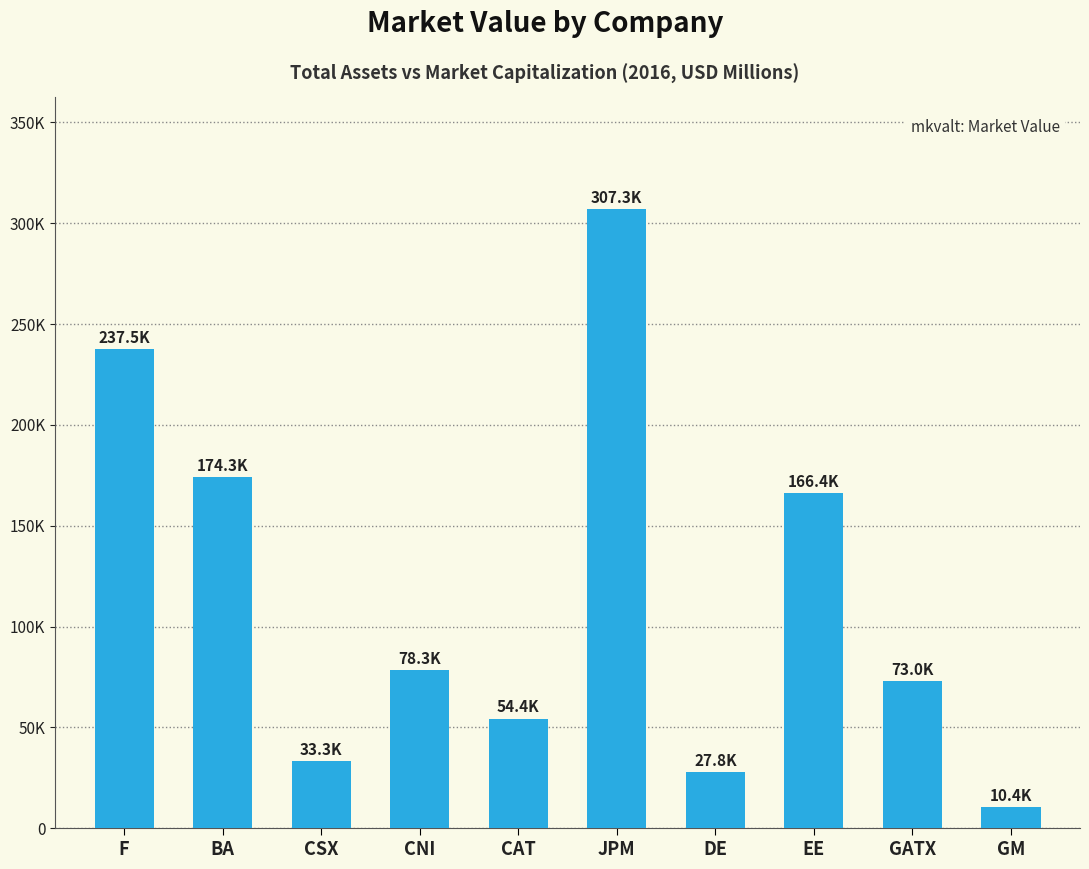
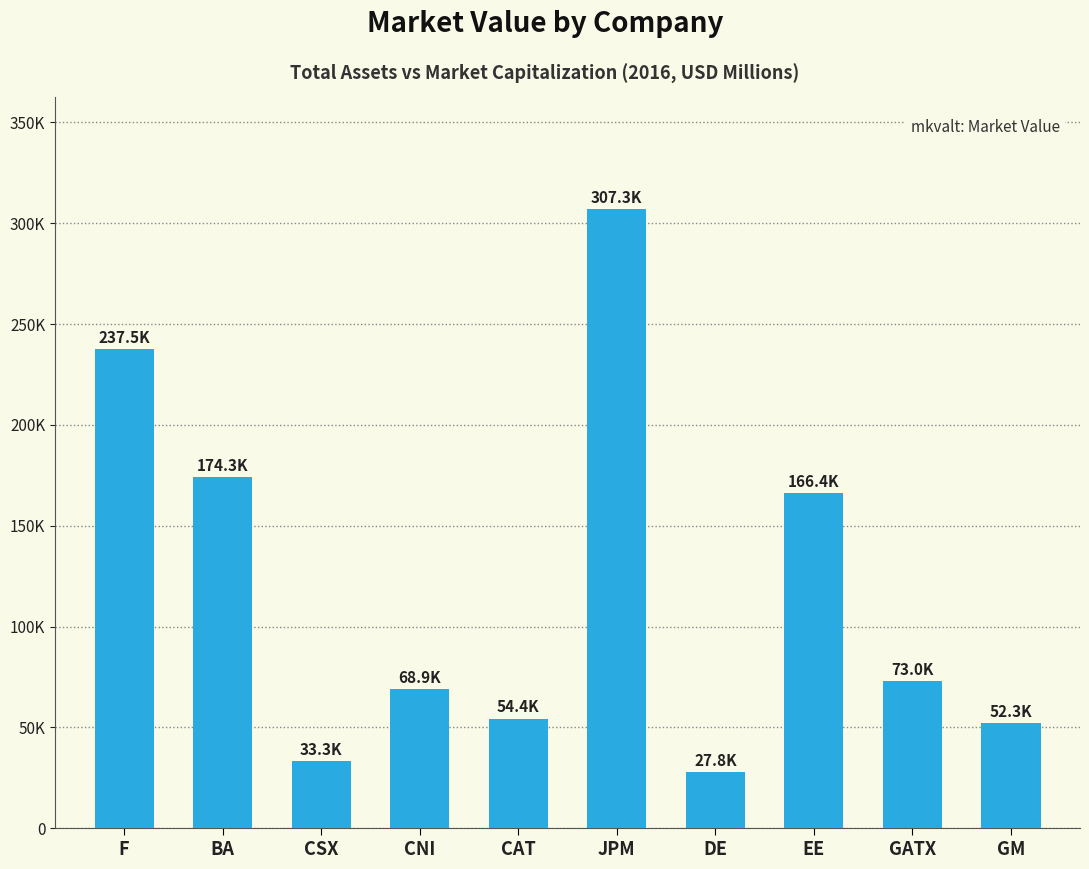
CNI: 78.3K -> 68.9K
GM: 10.4K -> 52.3K
